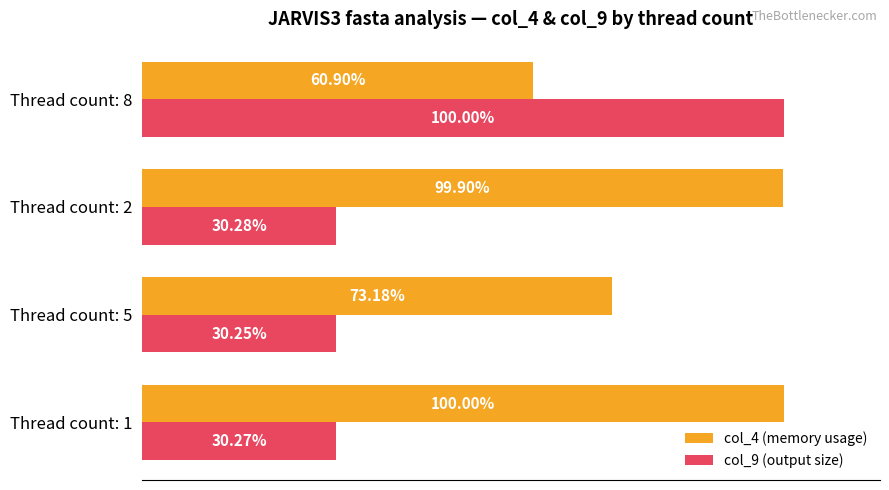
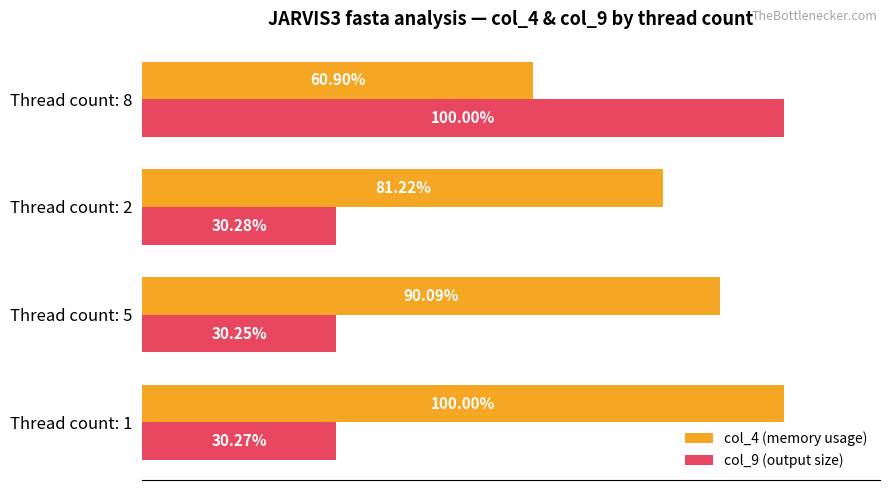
col_4 (memory usage), Thread count: 2: 99.90% -> 81.22%
col_4 (memory usage), Thread count: 5: 73.18% -> 90.09%
